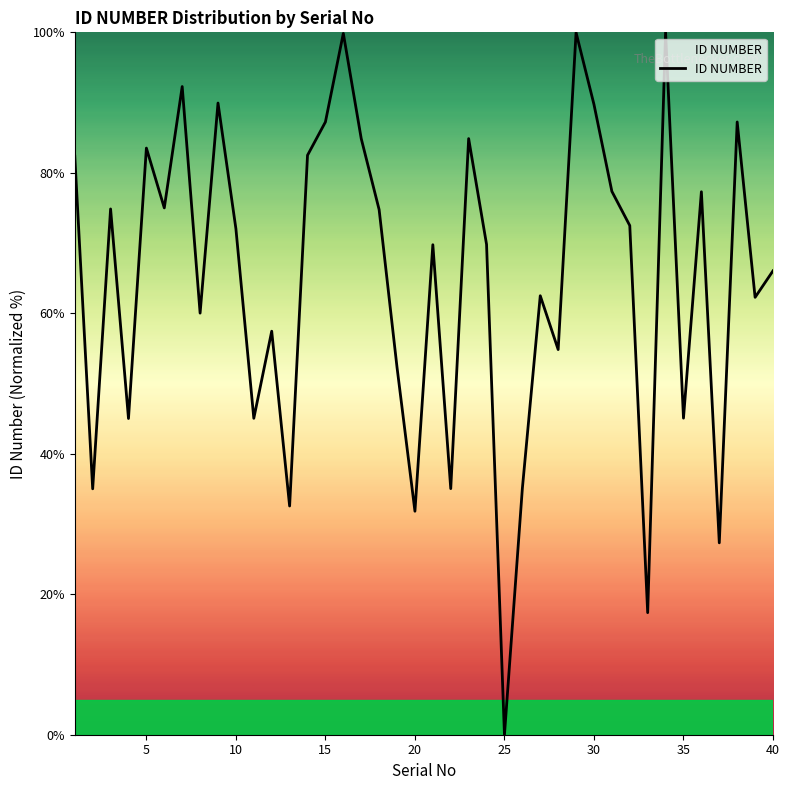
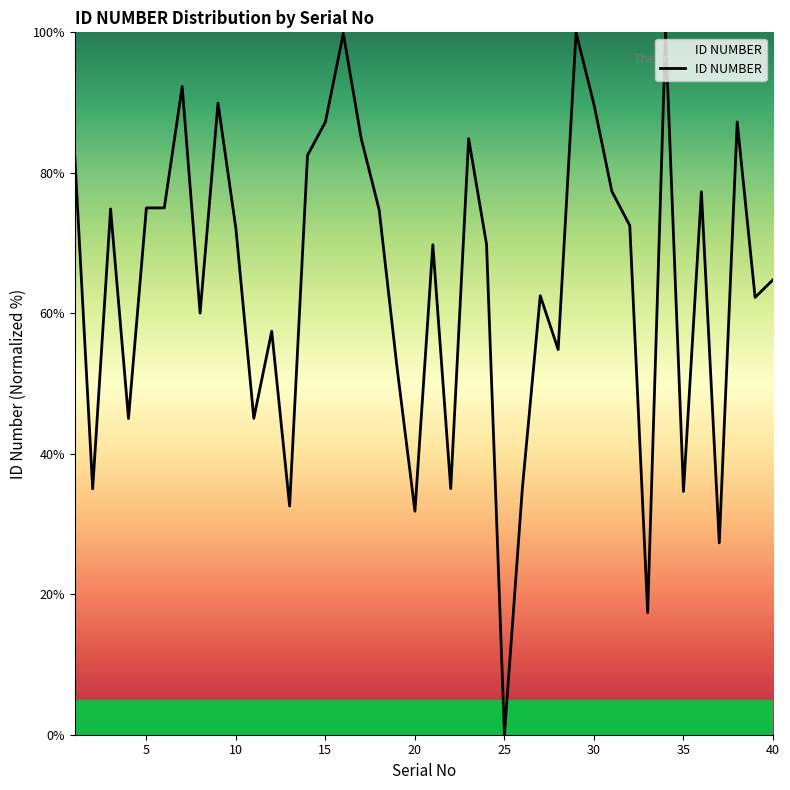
5: 84% -> 75%
35: 45% -> 35%
40: 66% -> 65%
